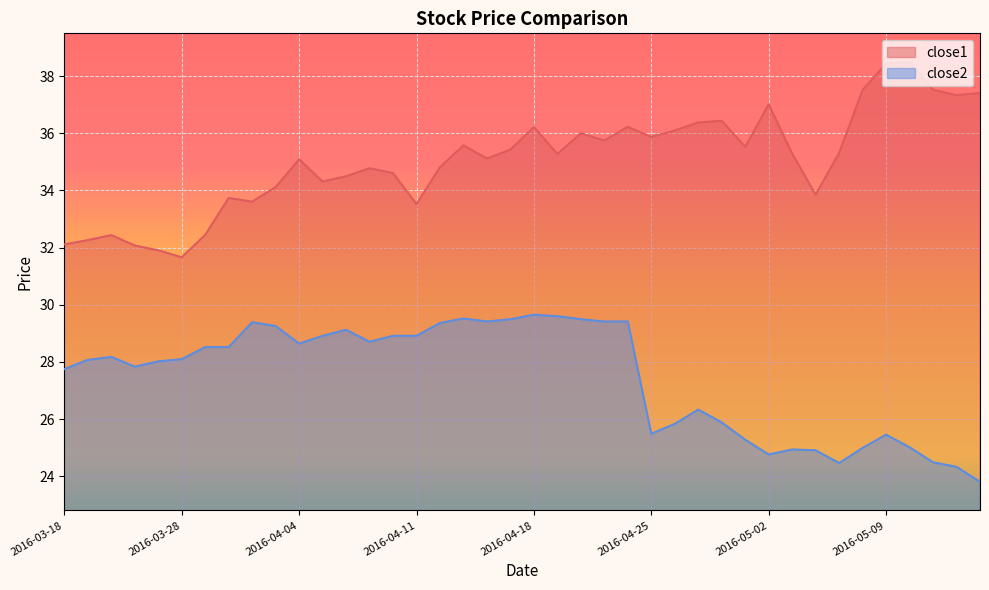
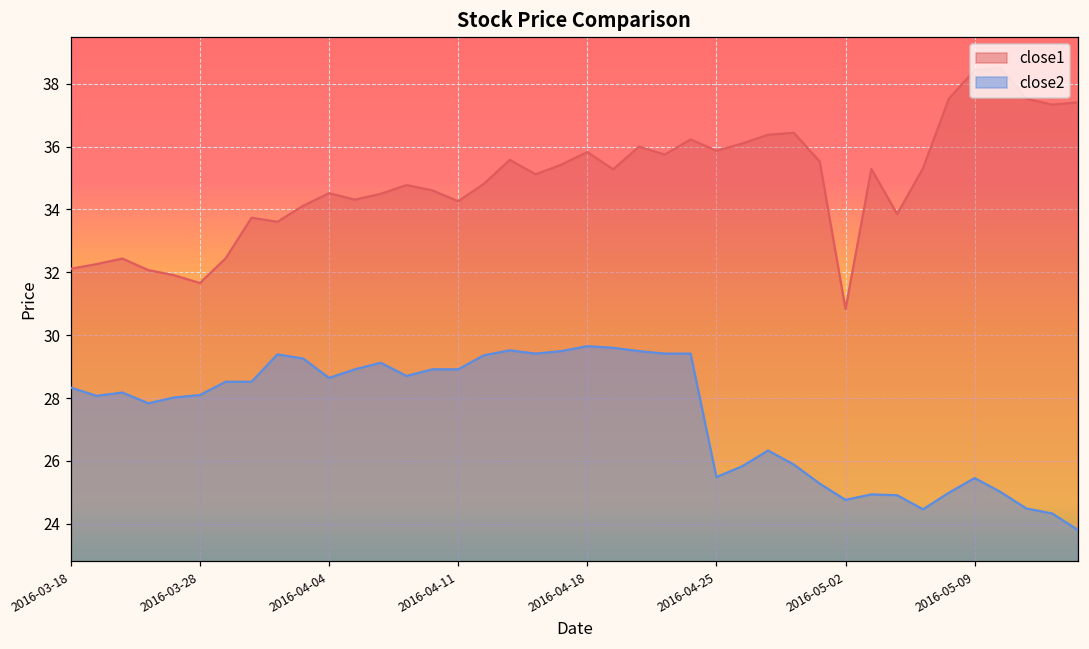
close2, 2016-03-18: 27.7 -> 28.3
close1, 2016-04-04: 35.1 -> 34.5
close1, 2016-04-11: 33.5 -> 34.3
close1, 2016-04-18: 36.2 -> 35.8
close1, 2016-05-02: 37.0 -> 30.8
